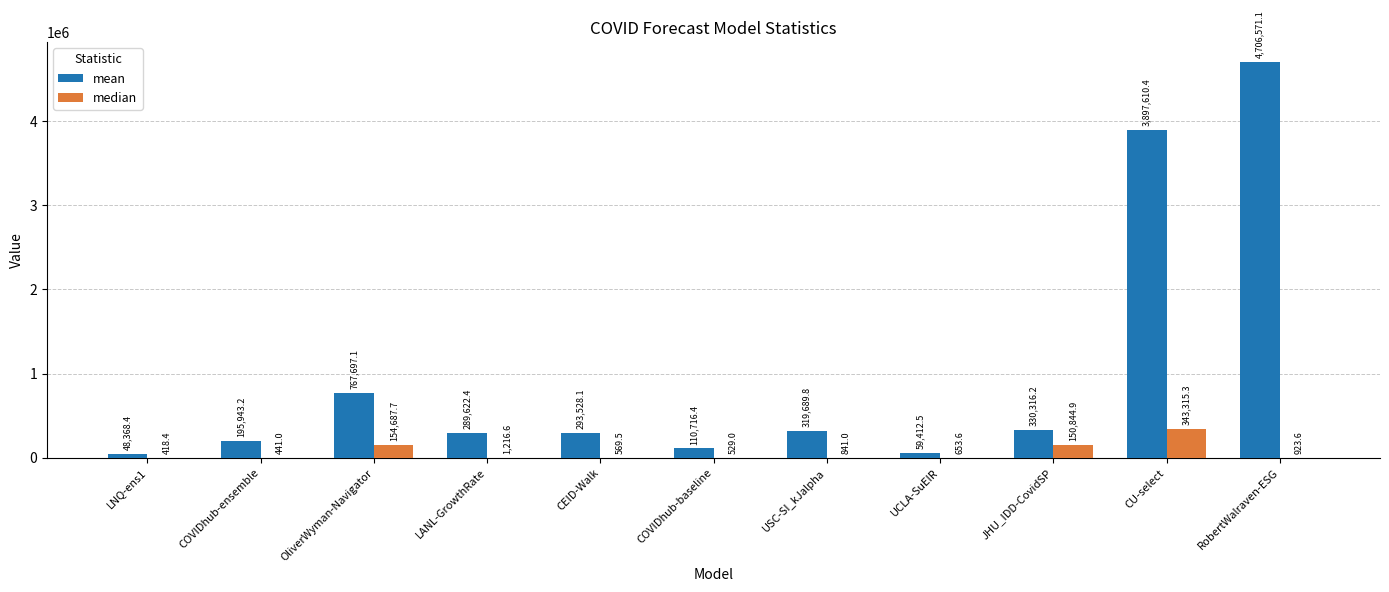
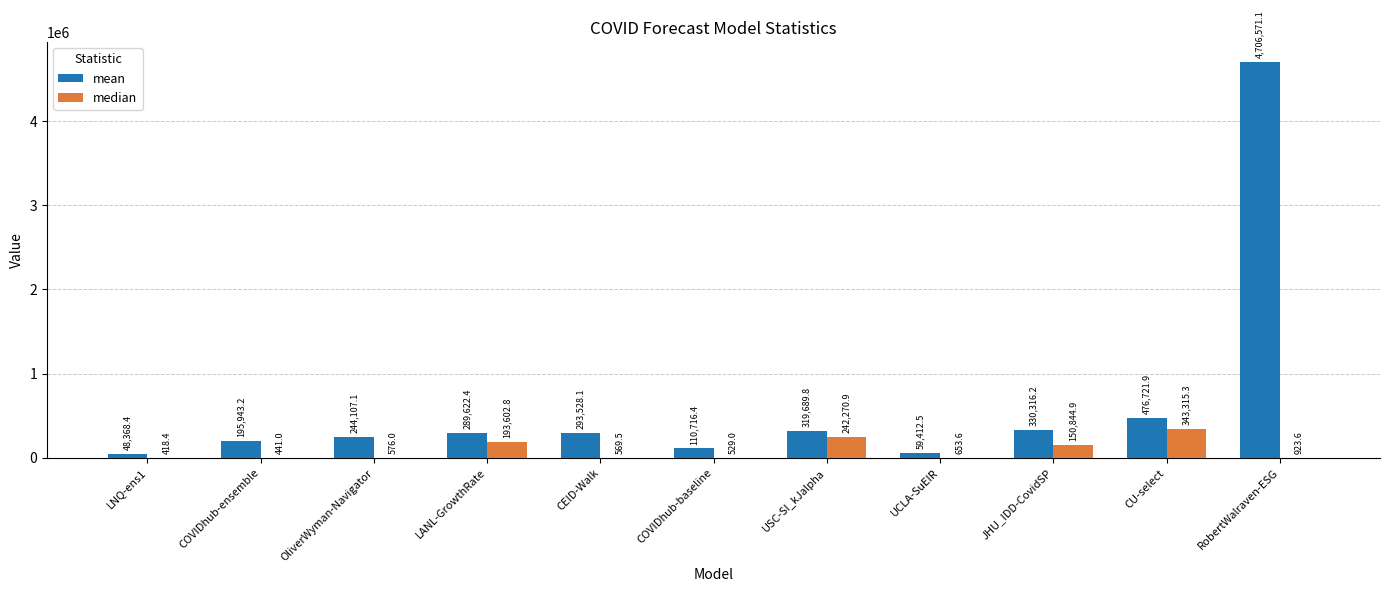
mean, OliverWyman-Navigator: 767,697.1 -> 244,107.1
median, OliverWyman-Navigator: 154,687.7 -> 576.0
median, LANL-GrowthRate: 1,216.6 -> 193,602.8
median, USC-SI_kJalpha: 841.0 -> 242,270.9
mean, CU-select: 3,897,610.4 -> 476,721.9
